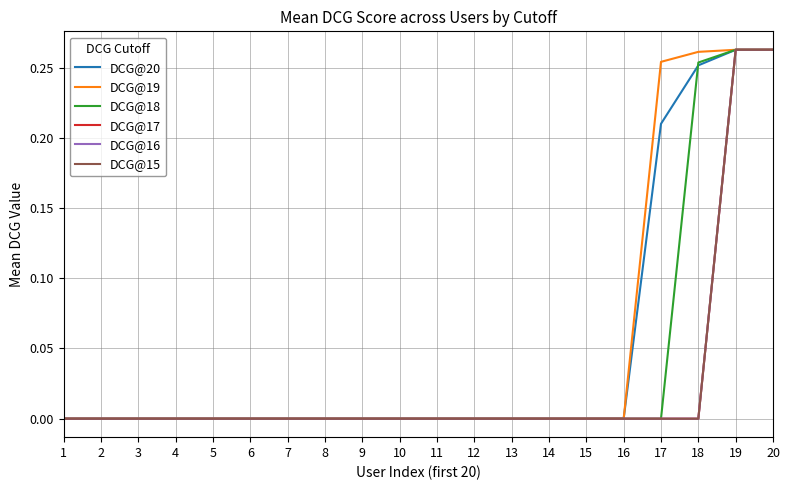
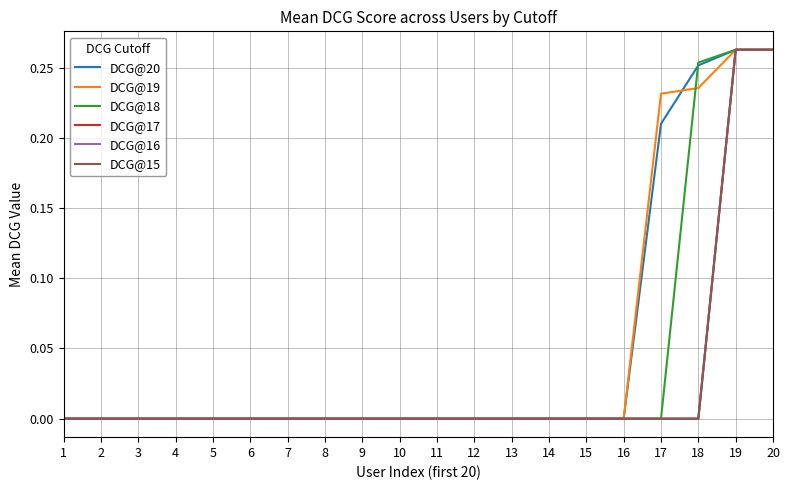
DCG@19, 17: 0.254 -> 0.231
DCG@19, 18: 0.261 -> 0.235
